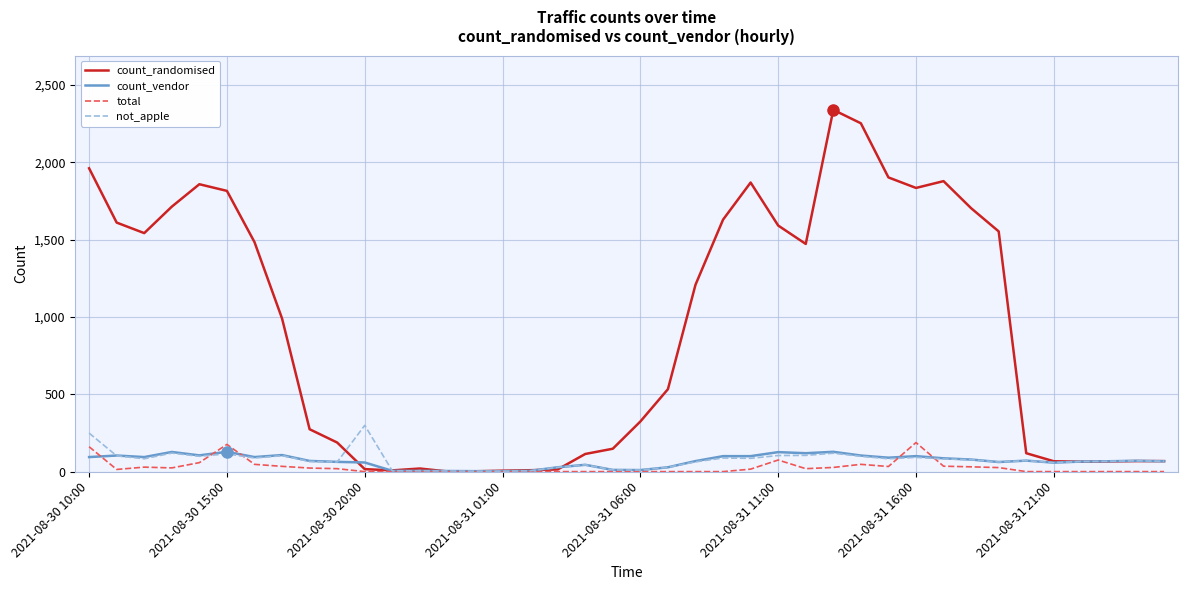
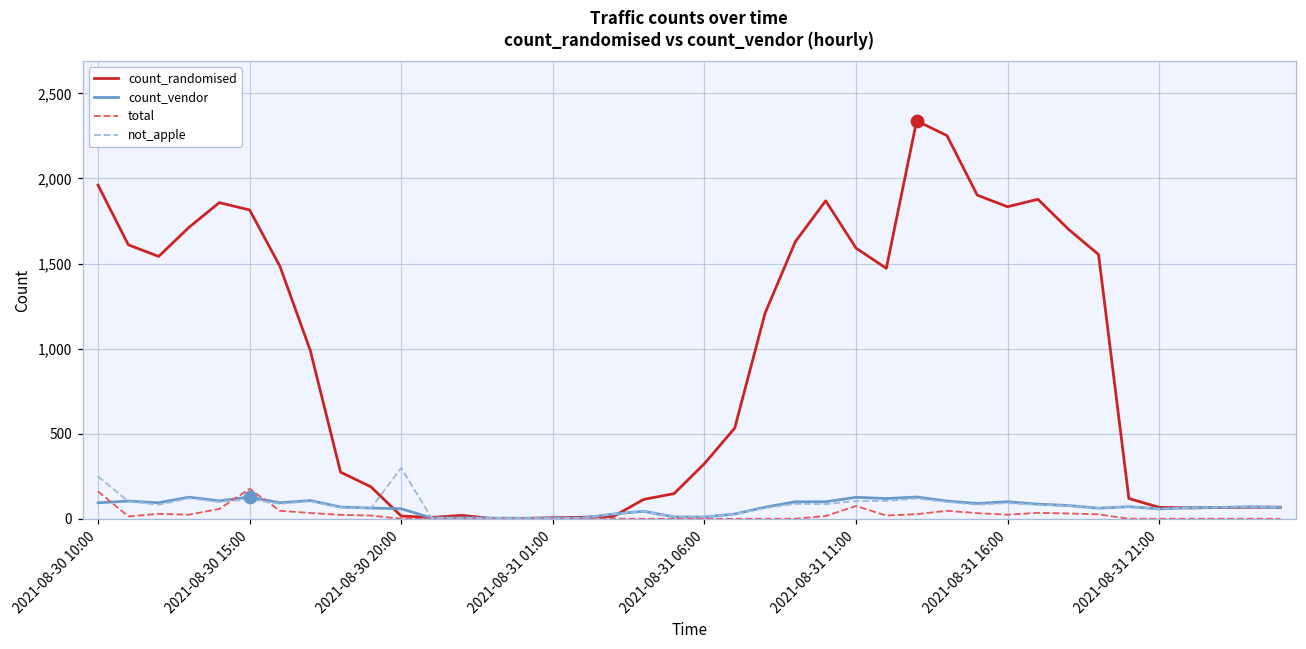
total, 2021-08-31 16:00: 190 -> 20
